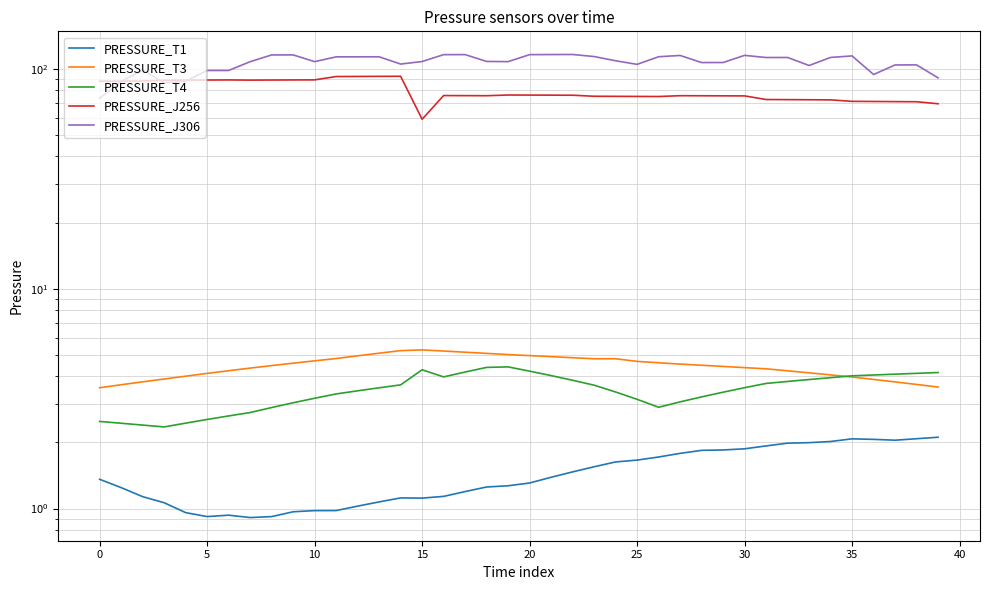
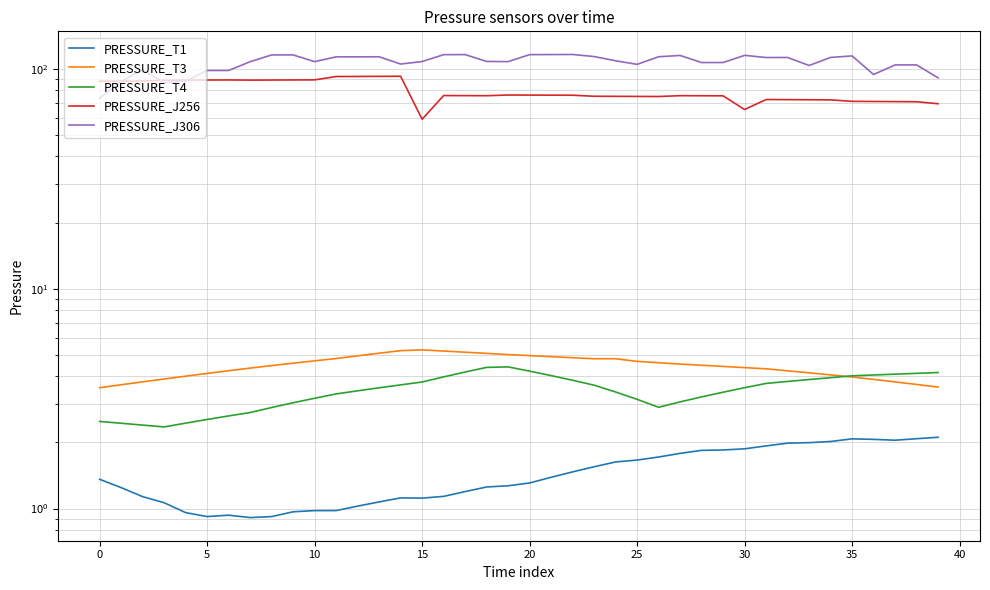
PRESSURE_T4, 15: 4.3 -> 3.8
PRESSURE_J256, 30: 75 -> 65
